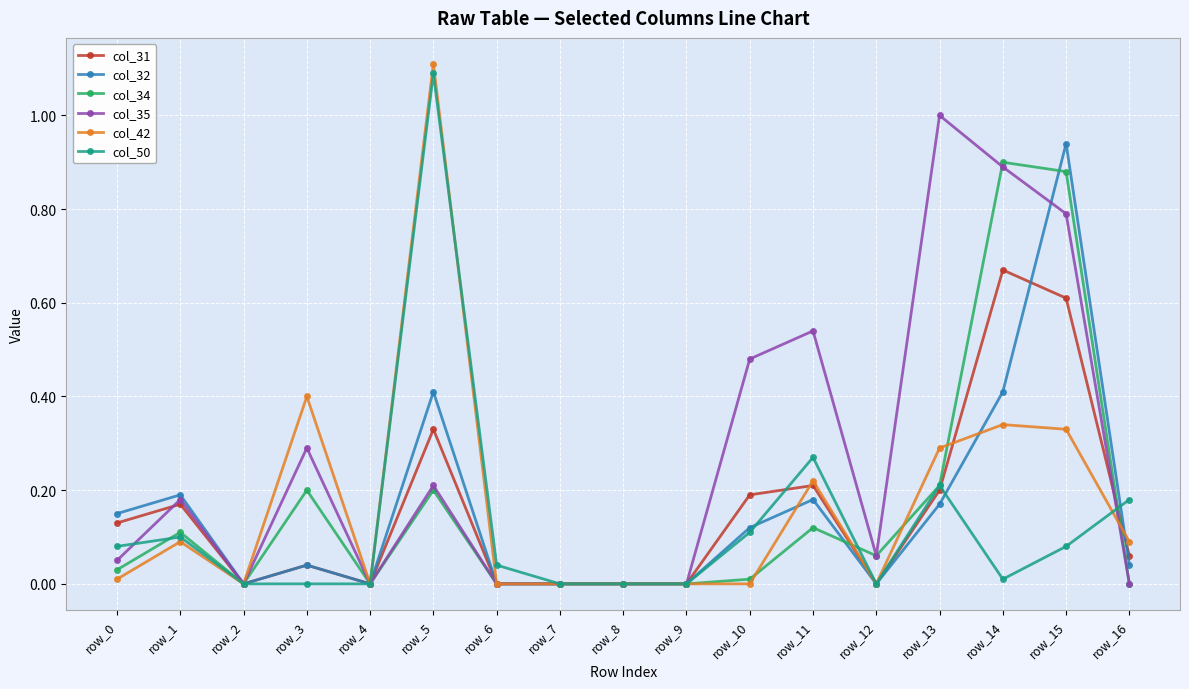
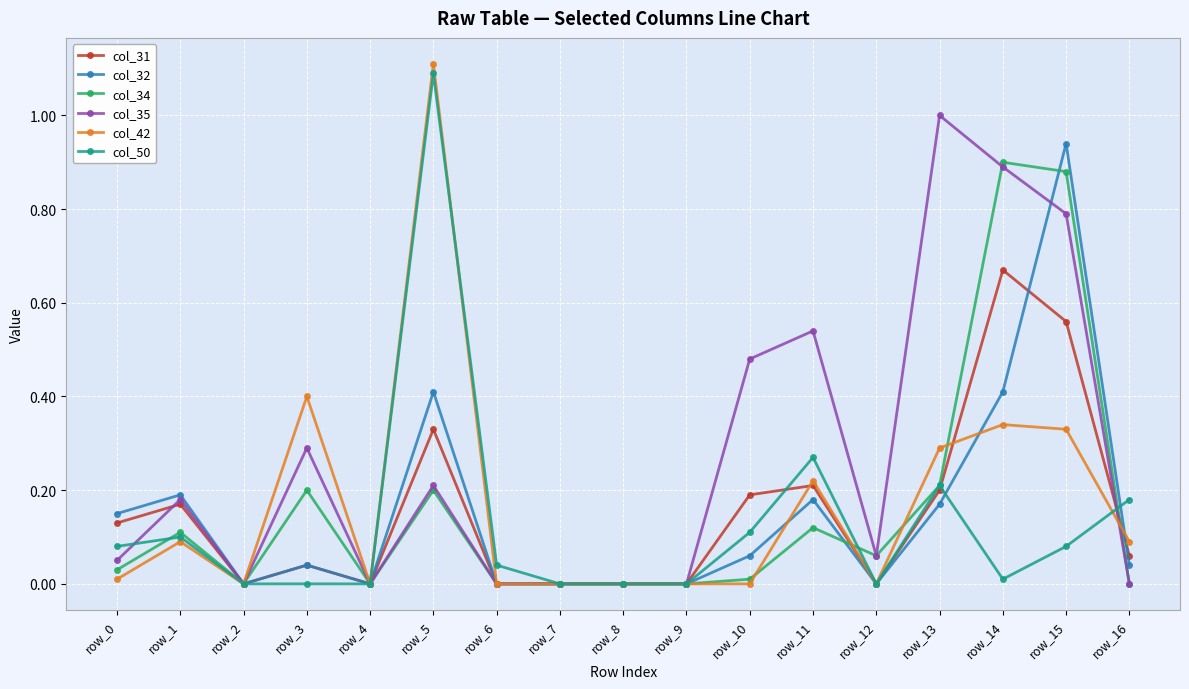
col_32, row_10: 0.12 -> 0.06
col_31, row_15: 0.61 -> 0.56
